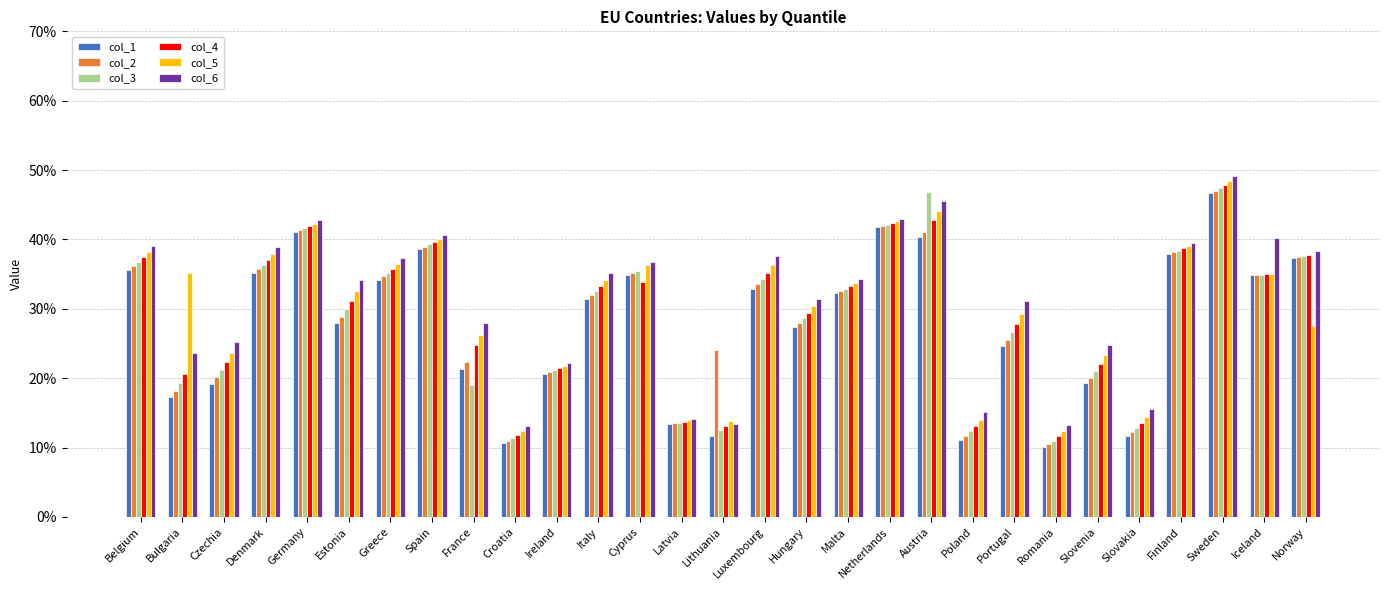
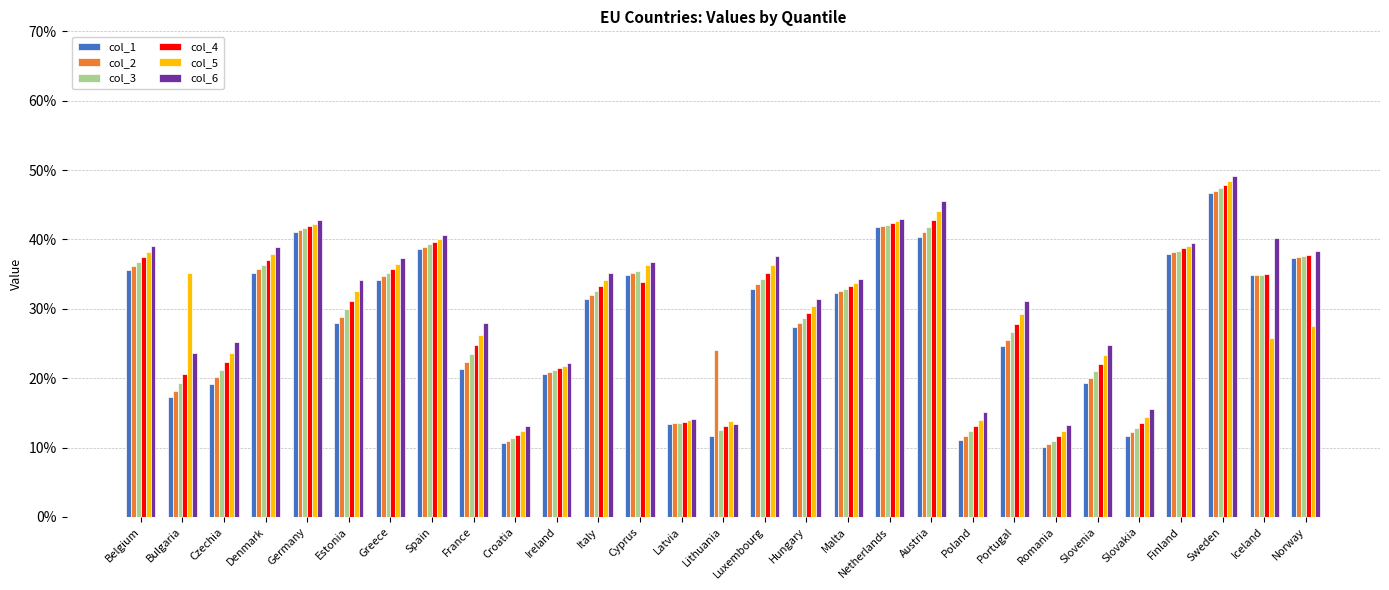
col_3, France: 19% -> 23%
col_3, Austria: 47% -> 42%
col_5, Iceland: 35% -> 26%
